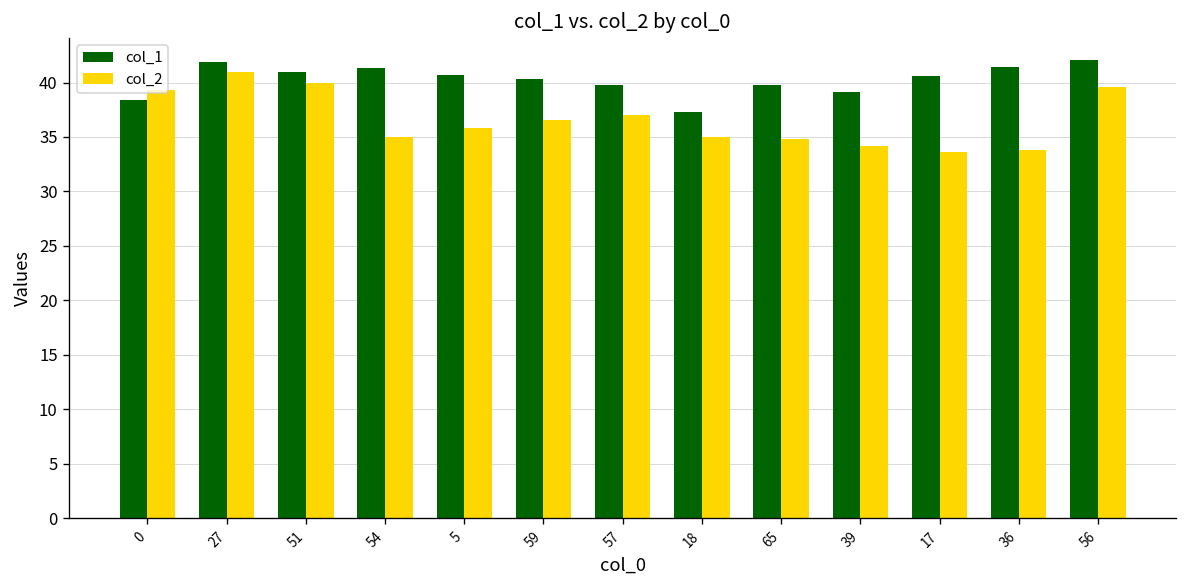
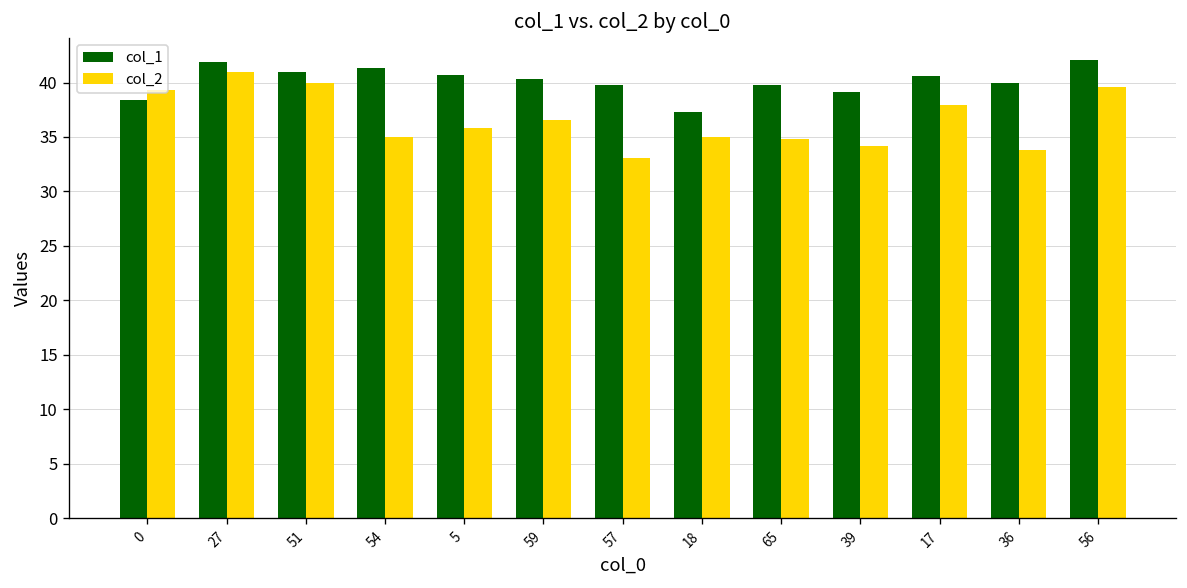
col_2, 57: 37 -> 33
col_2, 17: 34 -> 38
col_1, 36: 41 -> 40
